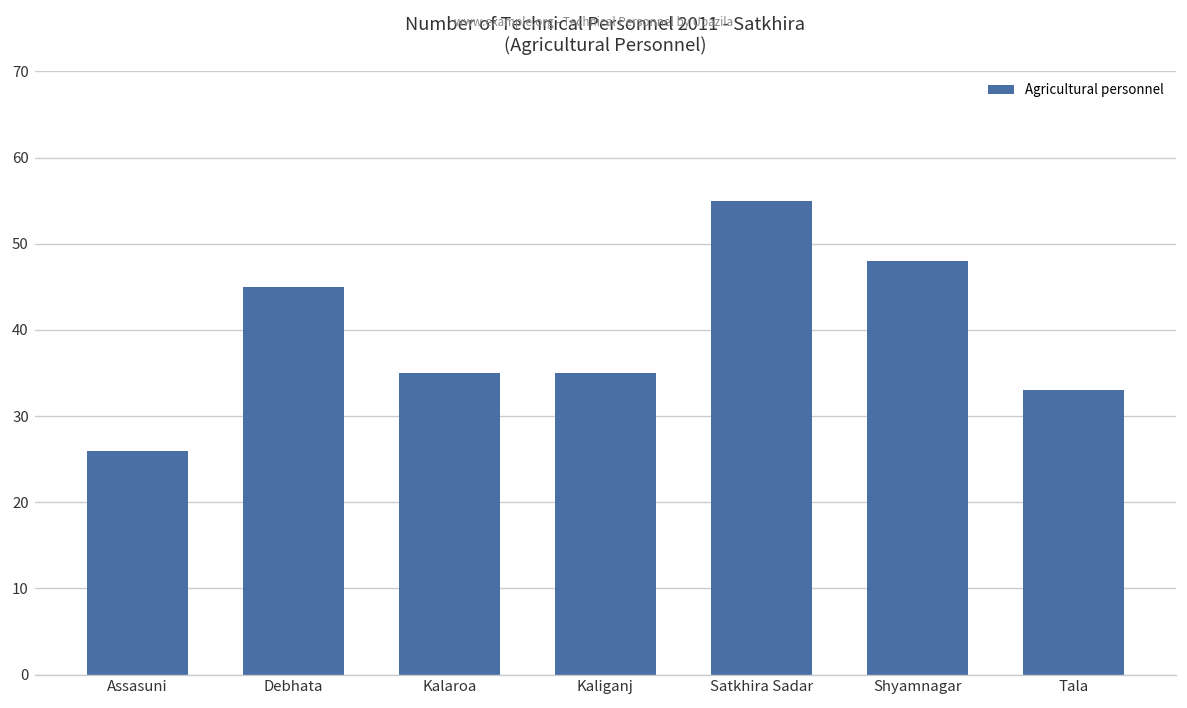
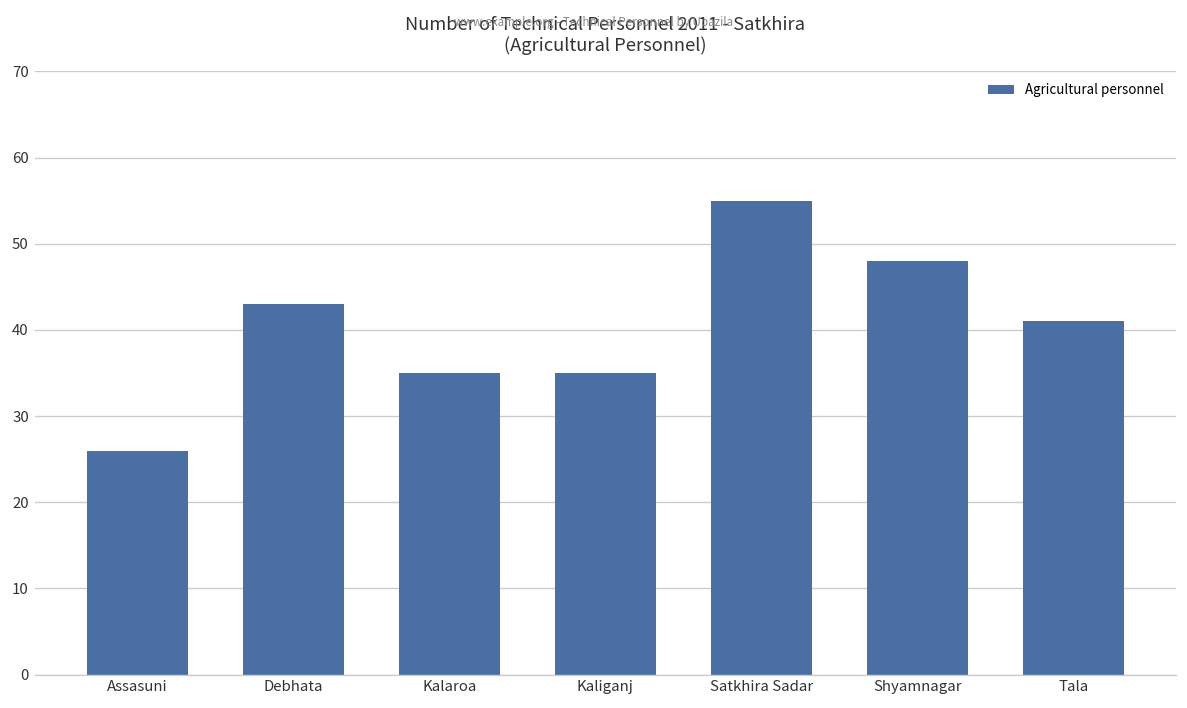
Debhata: 45 -> 43
Tala: 33 -> 41
